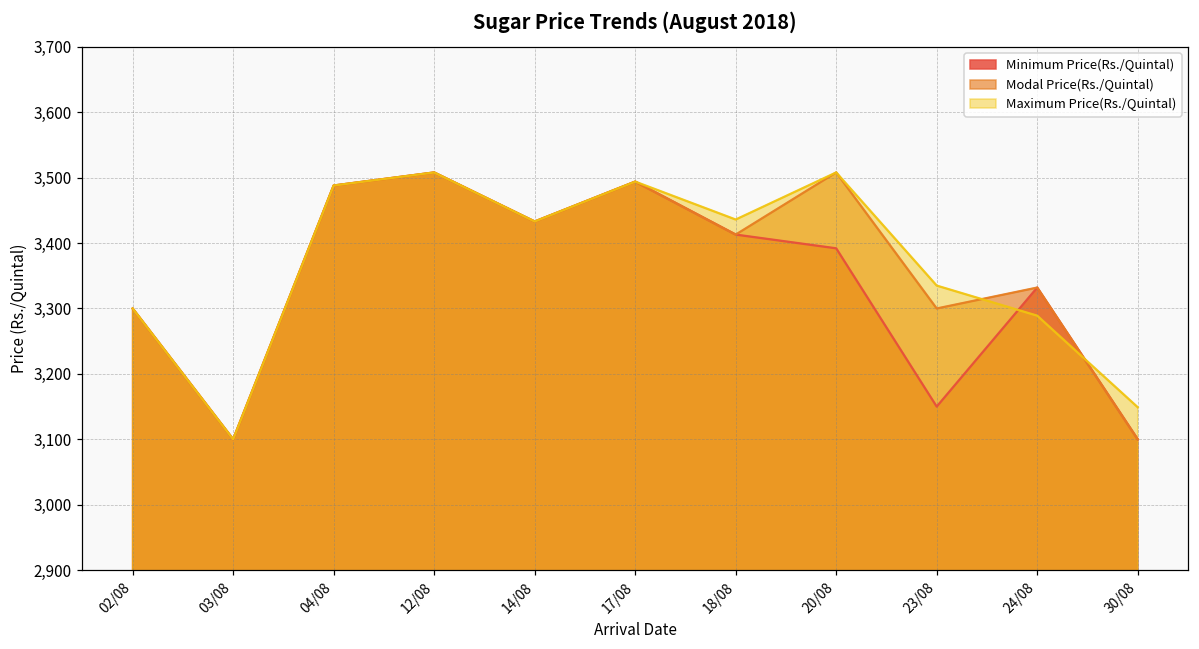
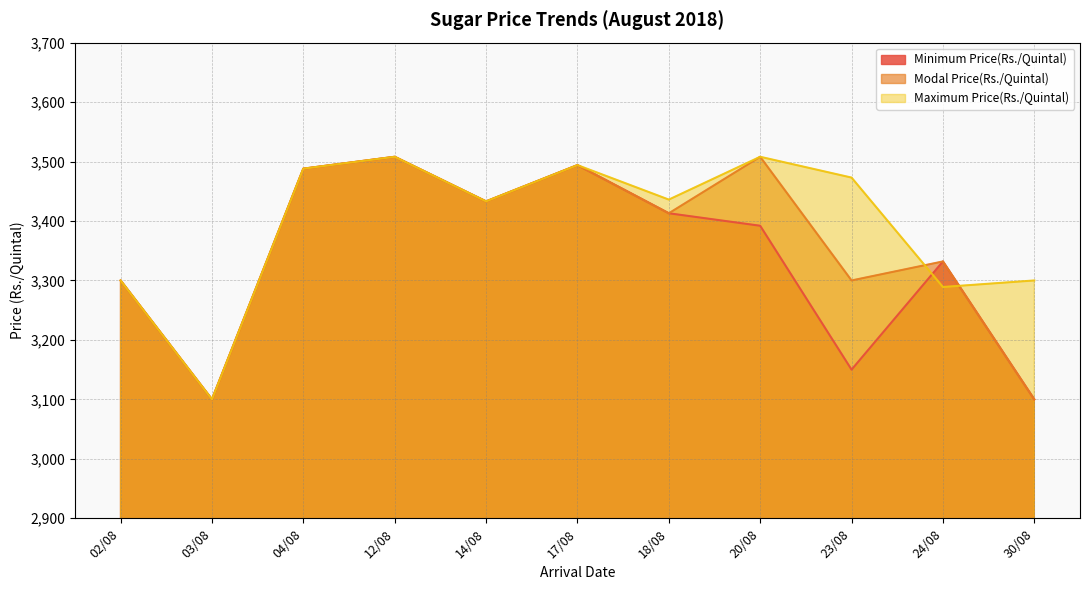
Maximum Price(Rs./Quintal), 23/08: 3,340 -> 3,470
Maximum Price(Rs./Quintal), 30/08: 3,150 -> 3,300
